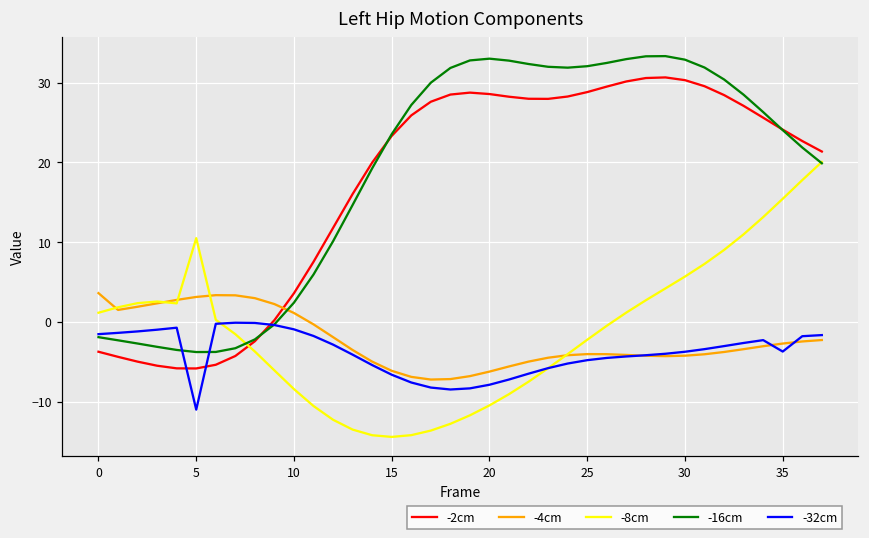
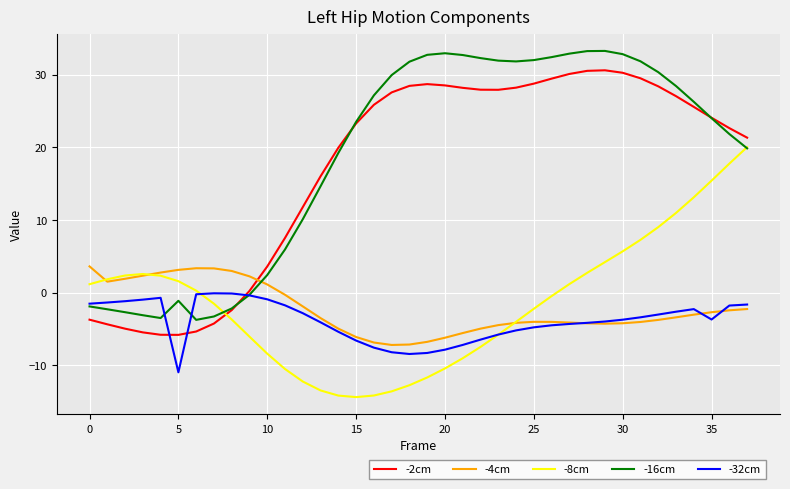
-8cm, 5: 10 -> 2
-16cm, 5: -4 -> -1
